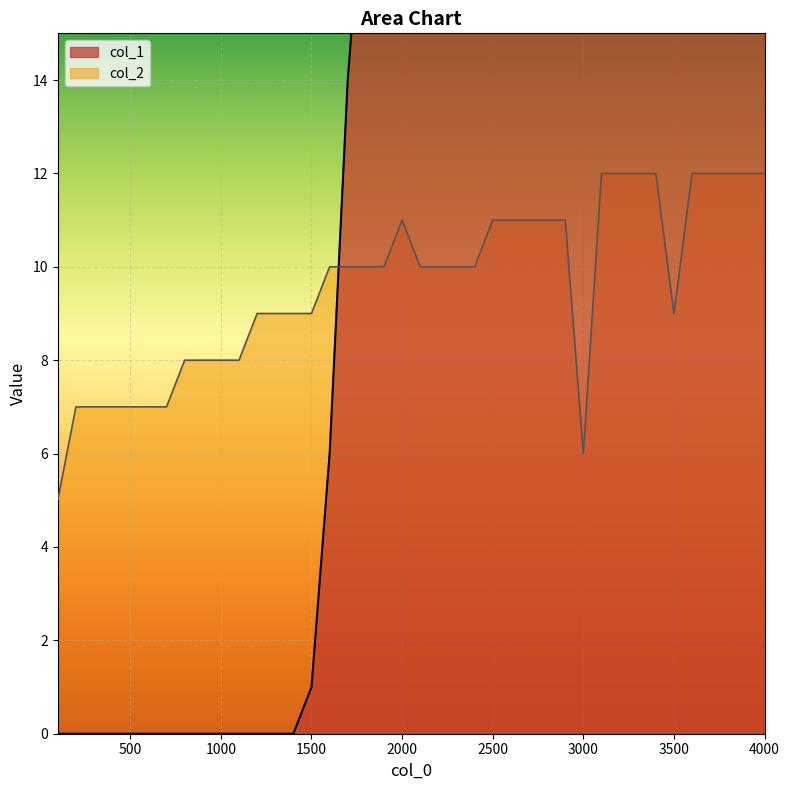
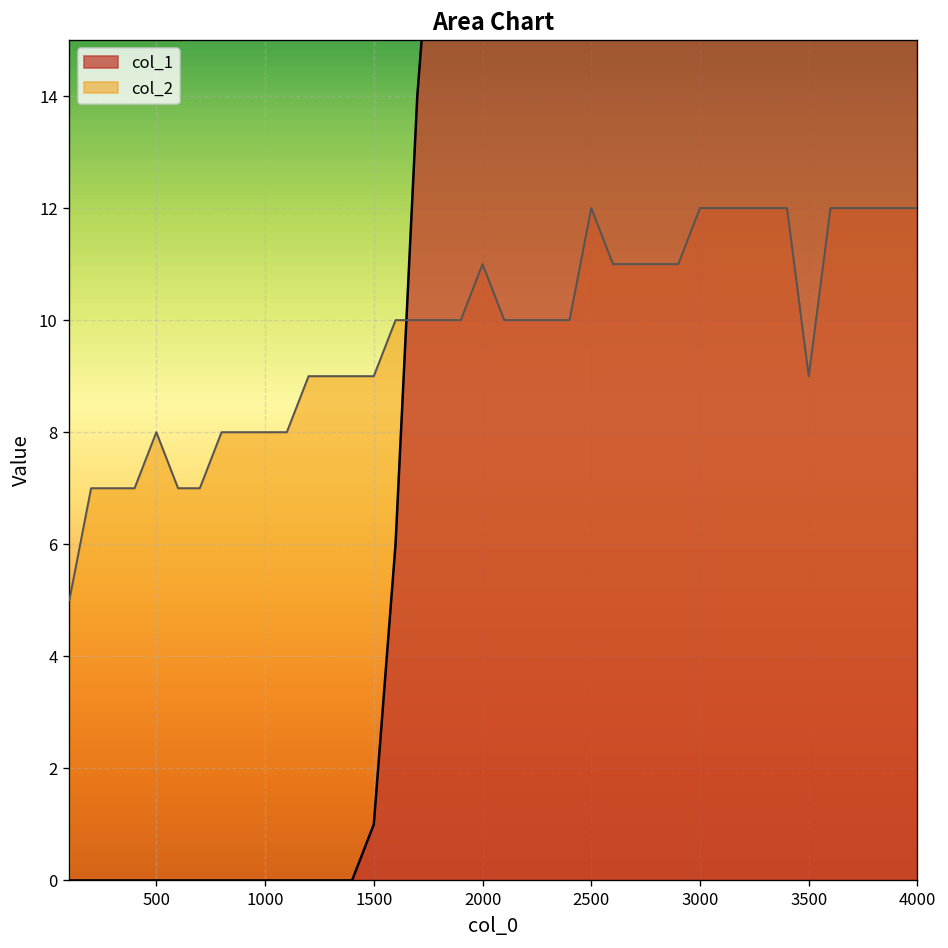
col_2, 500: 7 -> 8
col_2, 2500: 11 -> 12
col_2, 3000: 6 -> 12
